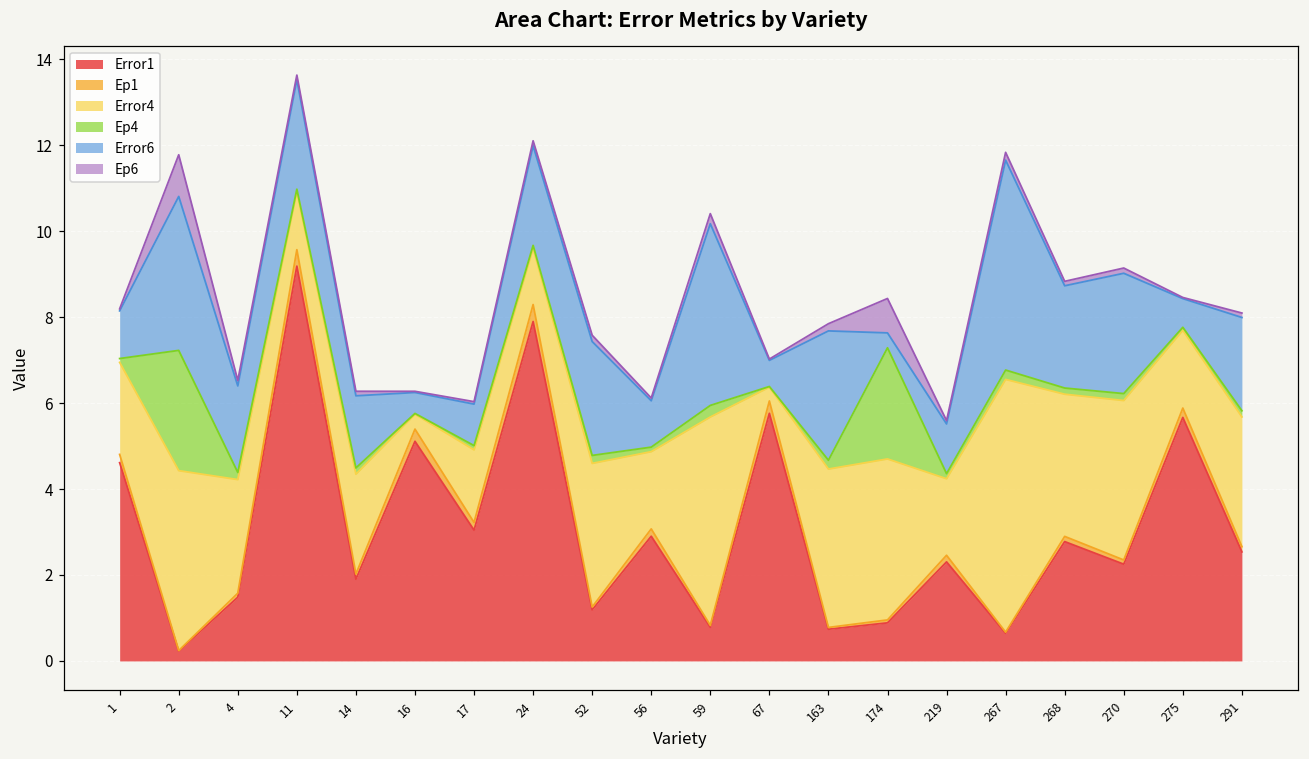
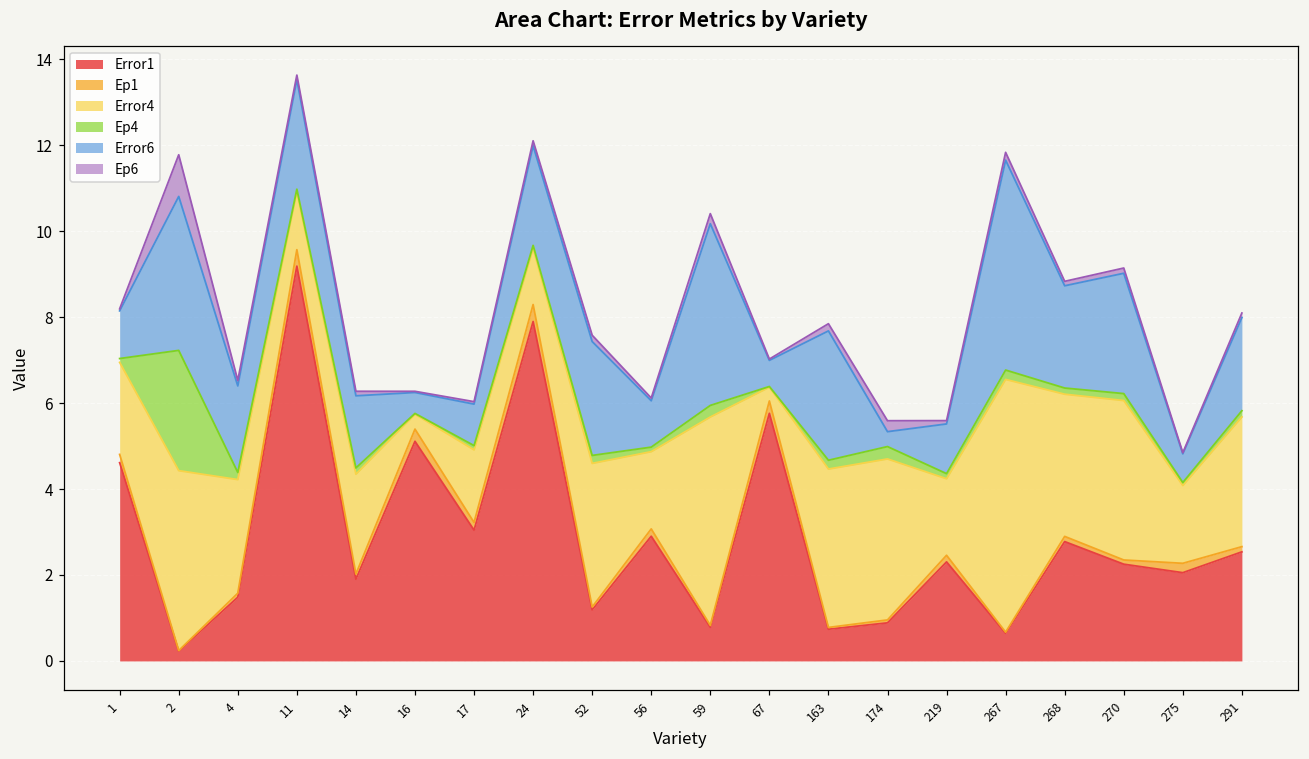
Ep4, 174: 2.6 -> 0.3
Ep6, 174: 0.8 -> 0.3
Error1, 275: 5.7 -> 2.1
